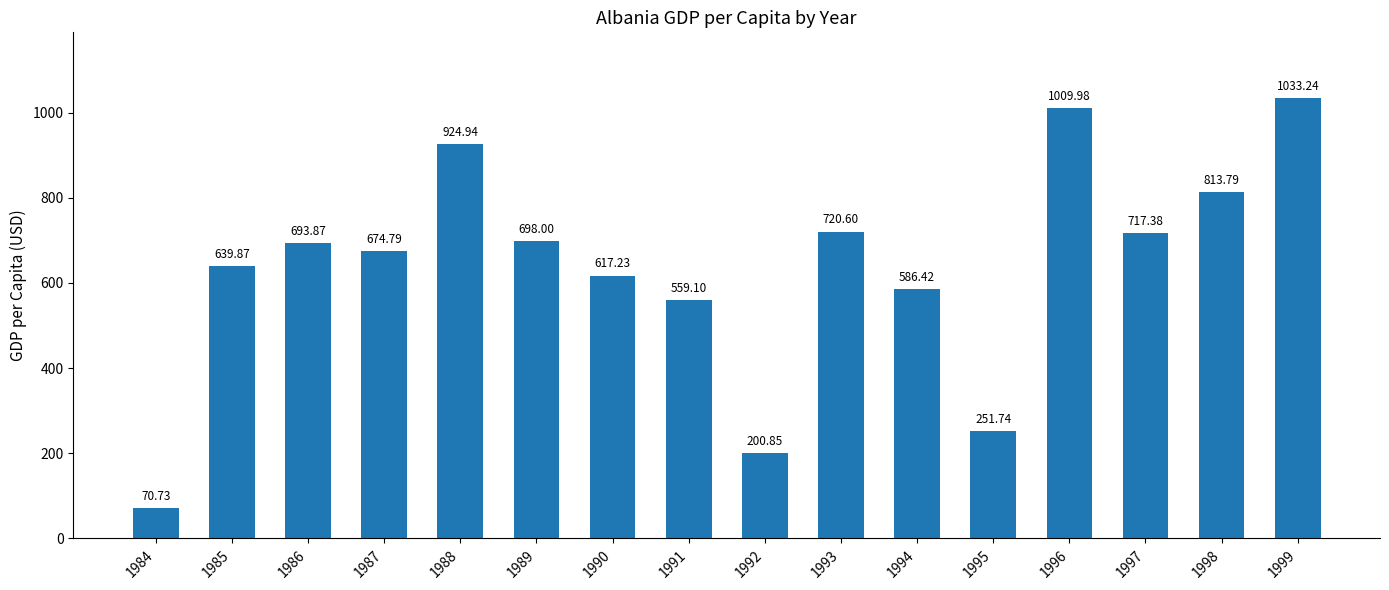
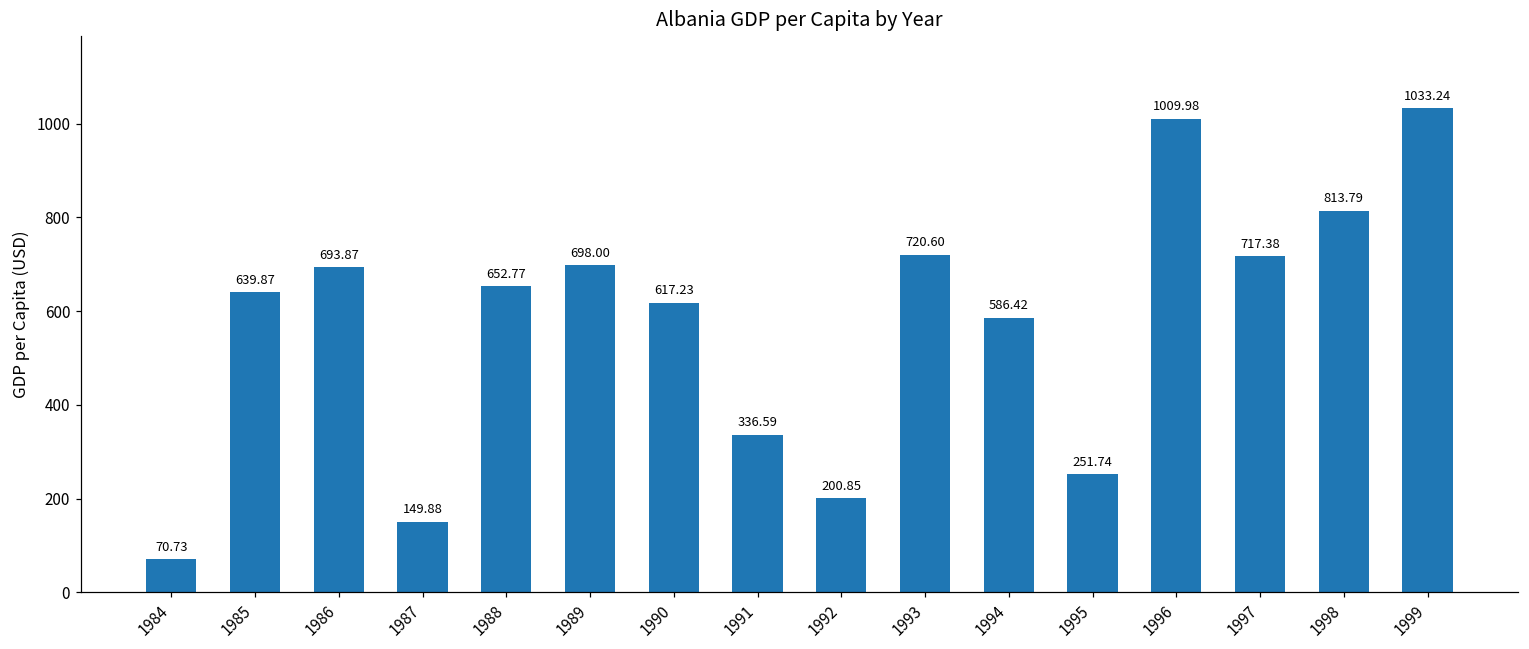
1987: 674.79 -> 149.88
1988: 924.94 -> 652.77
1991: 559.10 -> 336.59
